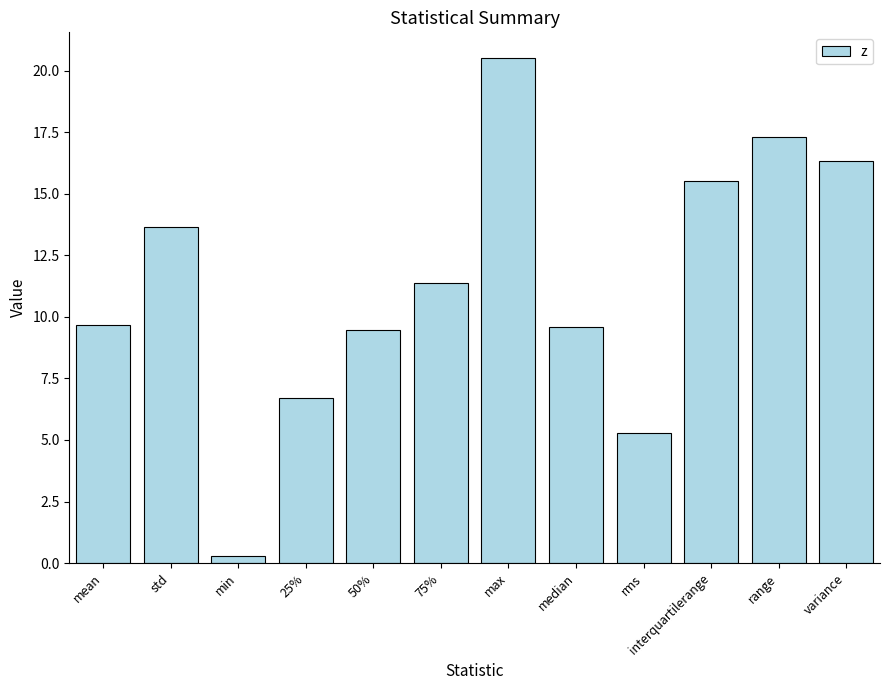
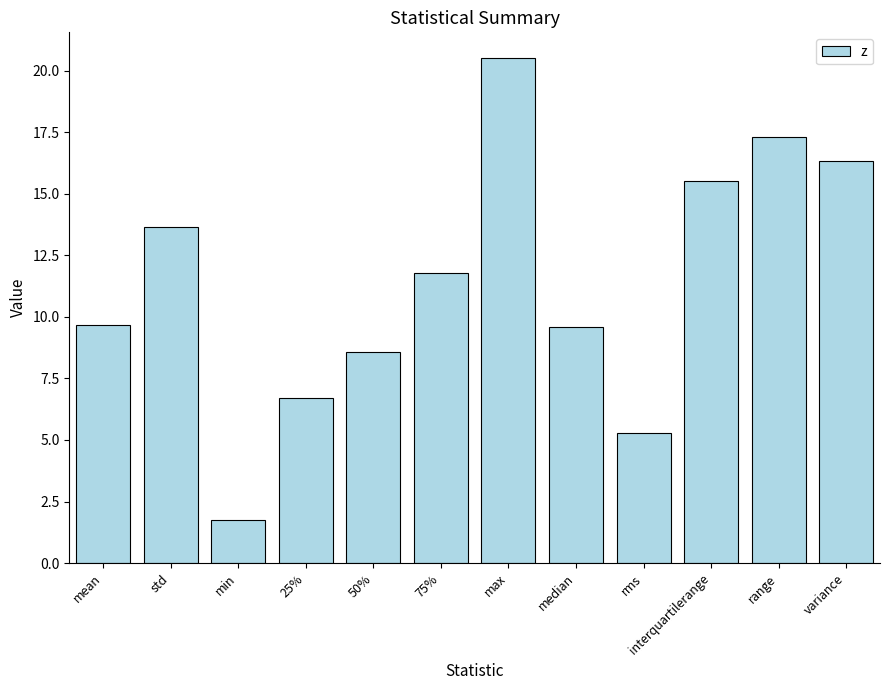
min: 0.3 -> 1.7
50%: 9.5 -> 8.6
75%: 11.4 -> 11.8
